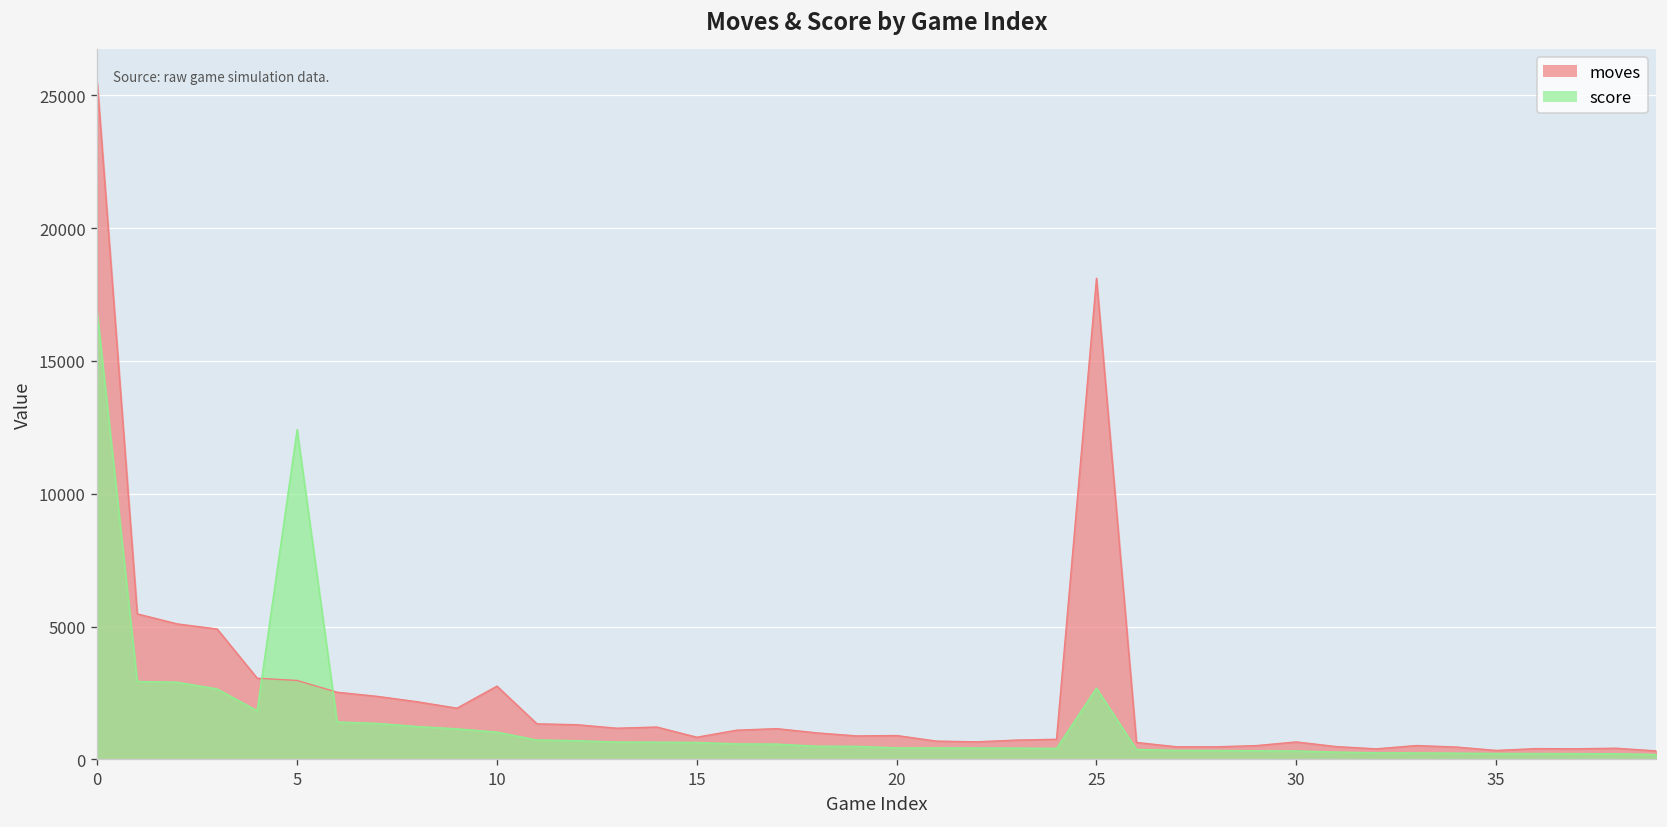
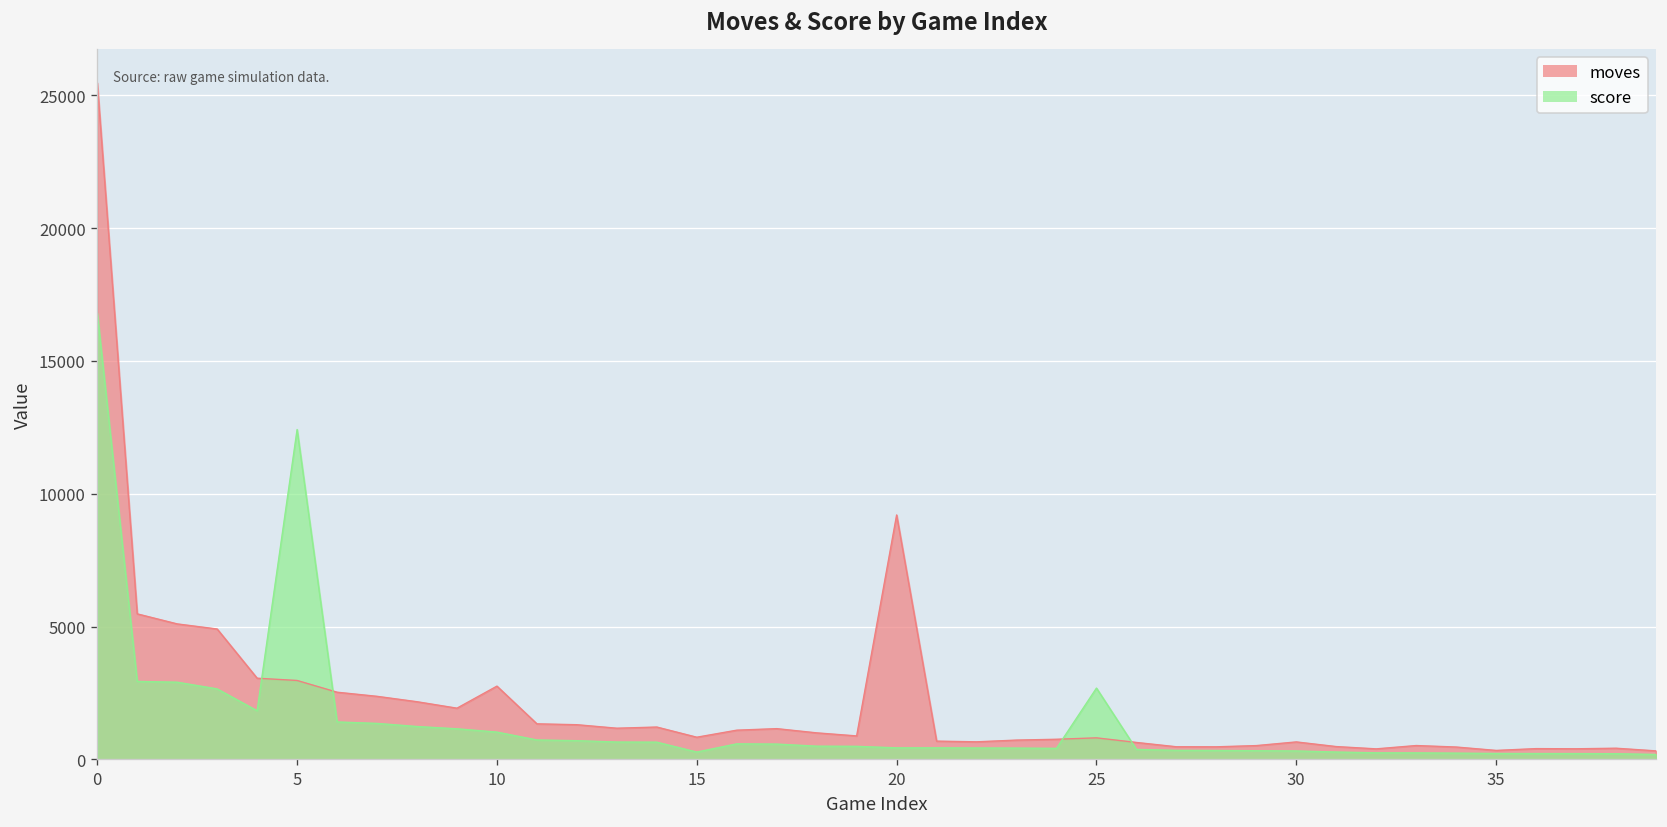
score, 15: 600 -> 300
moves, 20: 900 -> 9200
moves, 25: 18100 -> 800
